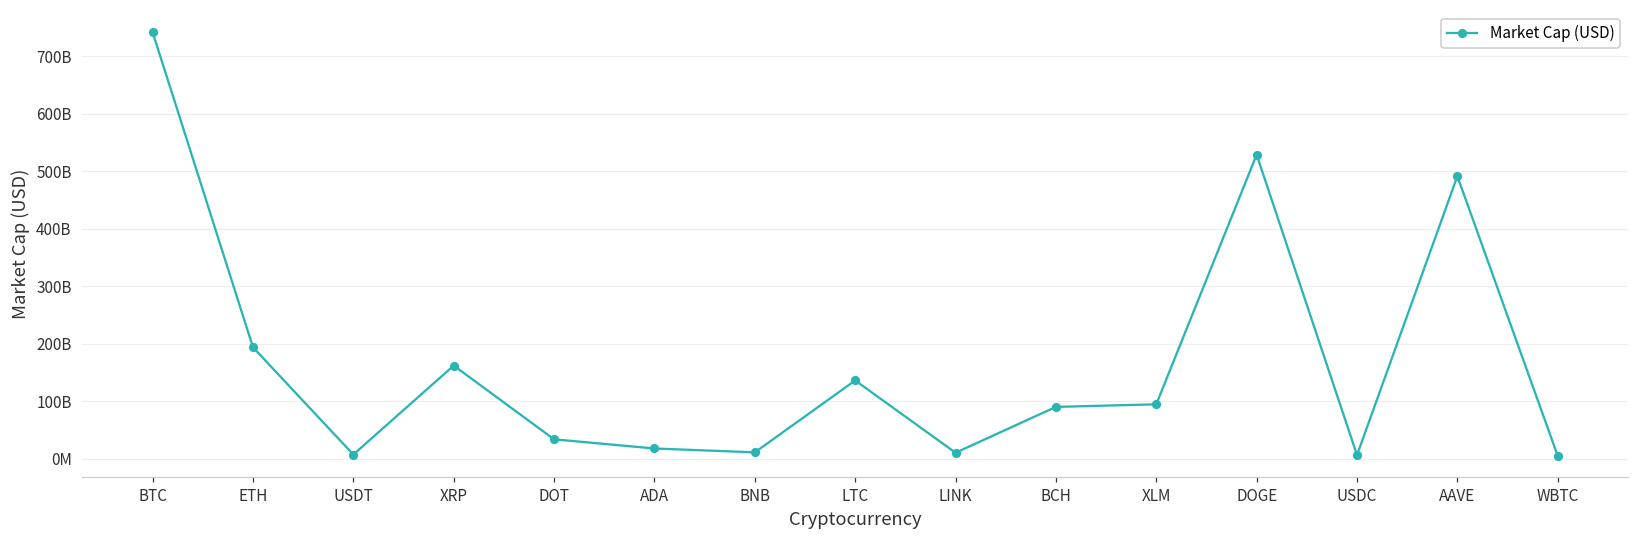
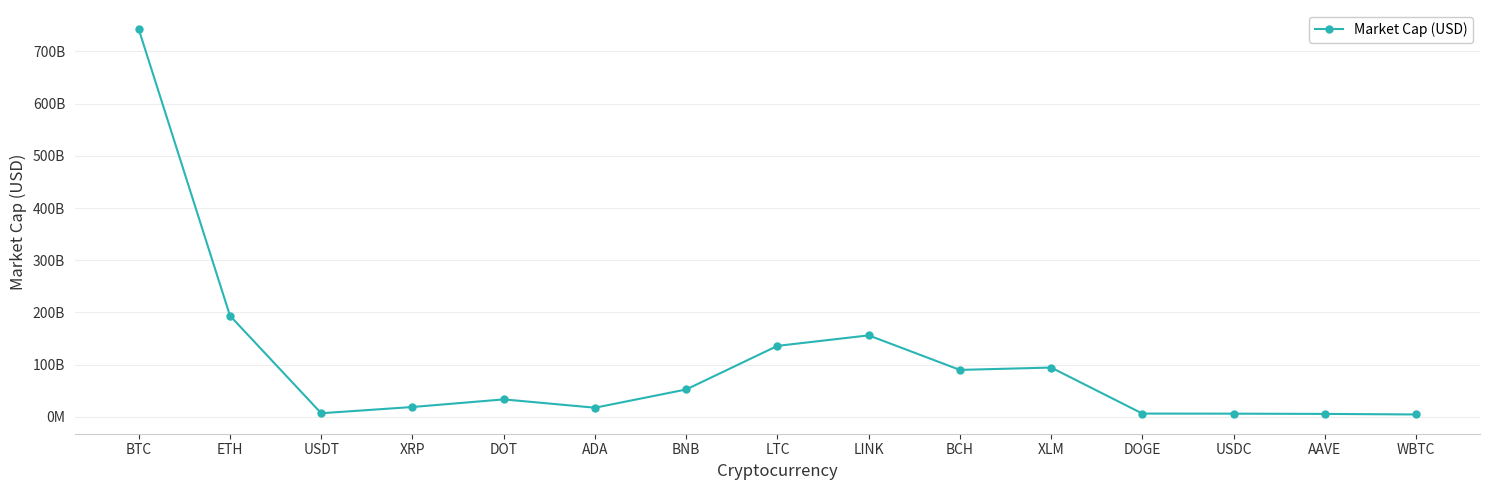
XRP: 160000000000 -> 20000000000
BNB: 10000000000 -> 50000000000
LINK: 10000000000 -> 160000000000
DOGE: 530000000000 -> 10000000000
AAVE: 490000000000 -> 10000000000
